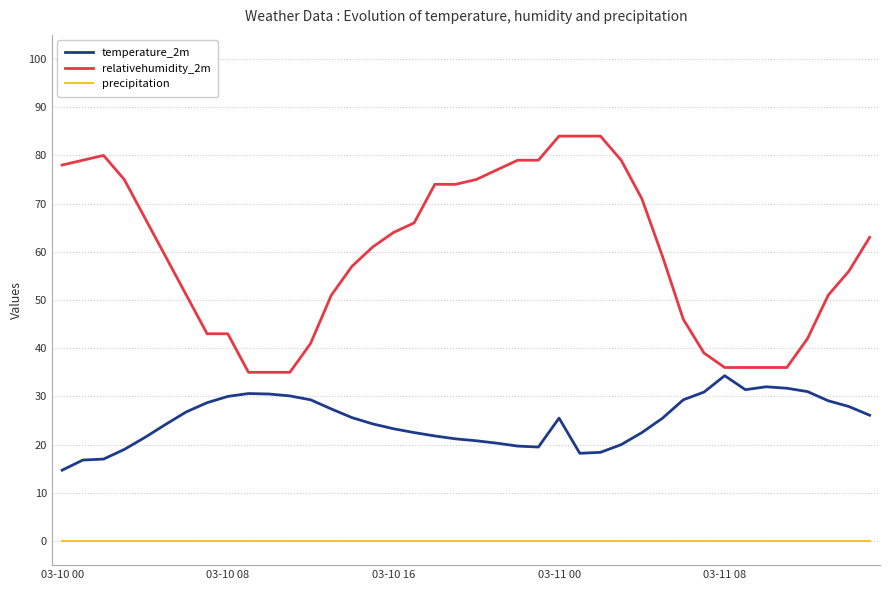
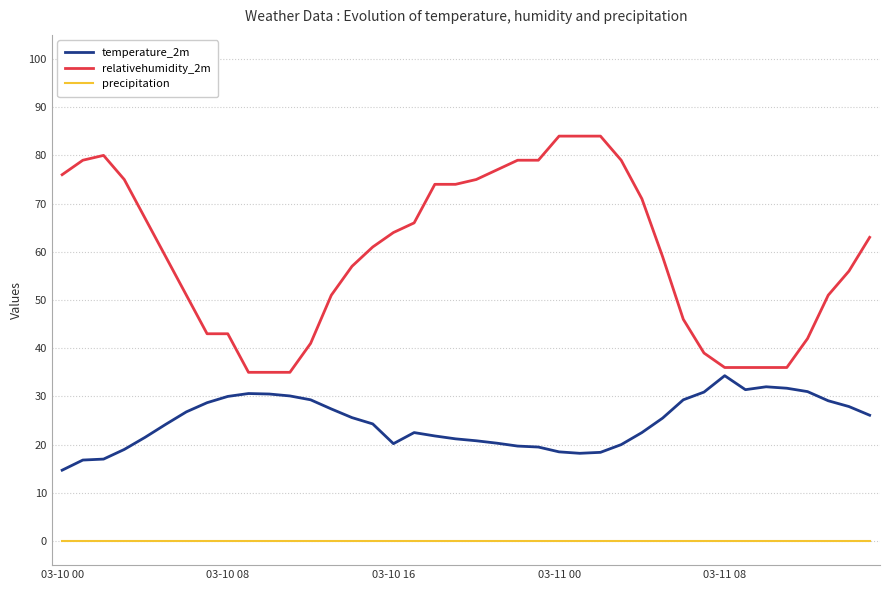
relativehumidity_2m, 03-10 00: 78 -> 76
temperature_2m, 03-10 16: 23 -> 20
temperature_2m, 03-11 00: 26 -> 19
